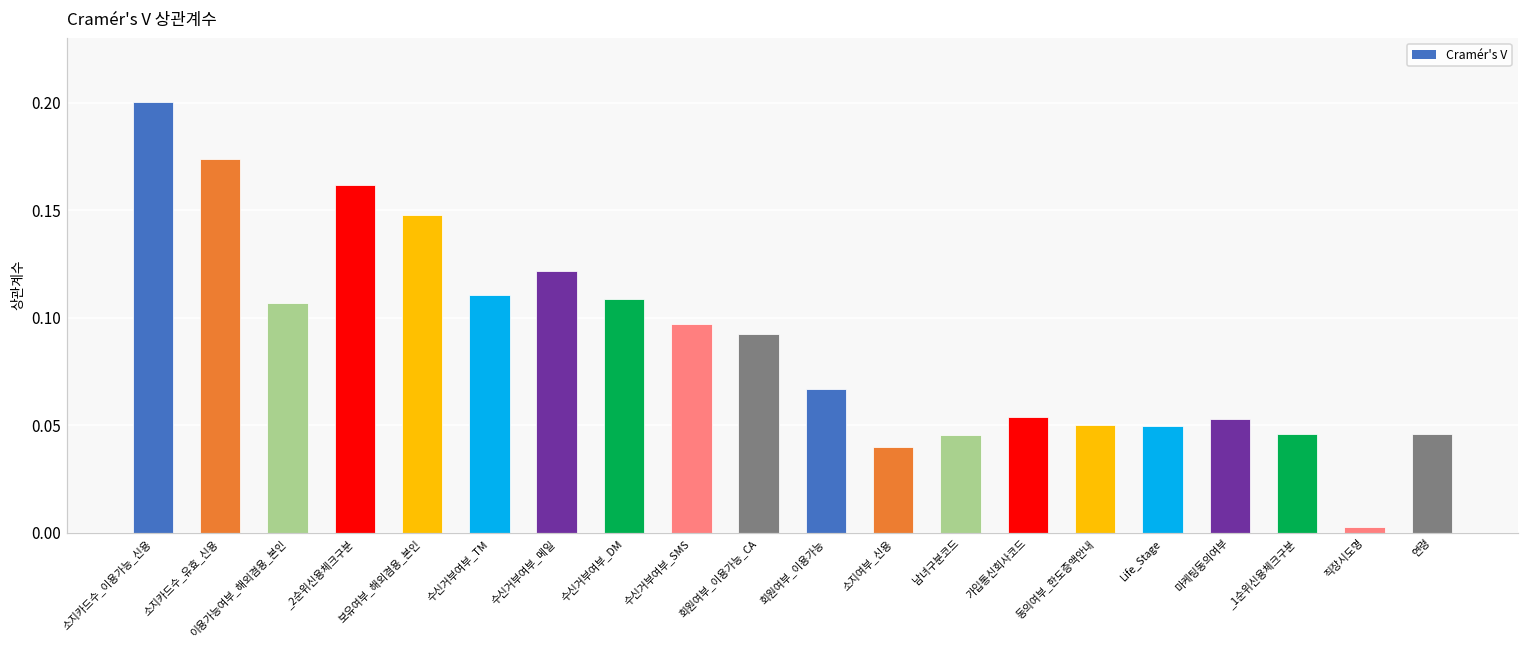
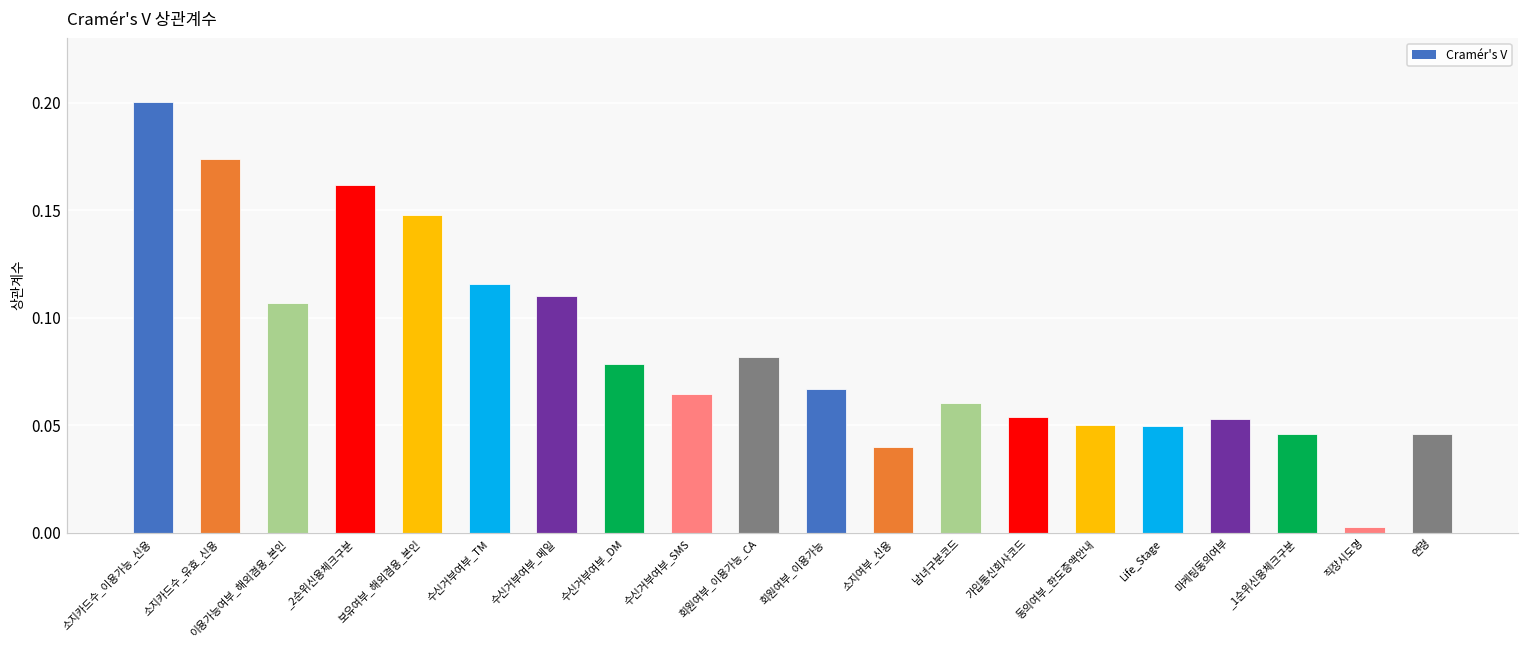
수신거부여부_TM: 0.110 -> 0.116
수신거부여부_메일: 0.122 -> 0.110
수신거부여부_DM: 0.108 -> 0.078
수신거부여부_SMS: 0.097 -> 0.064
회원여부_이용가능_CA: 0.093 -> 0.082
남녀구분코드: 0.046 -> 0.060
